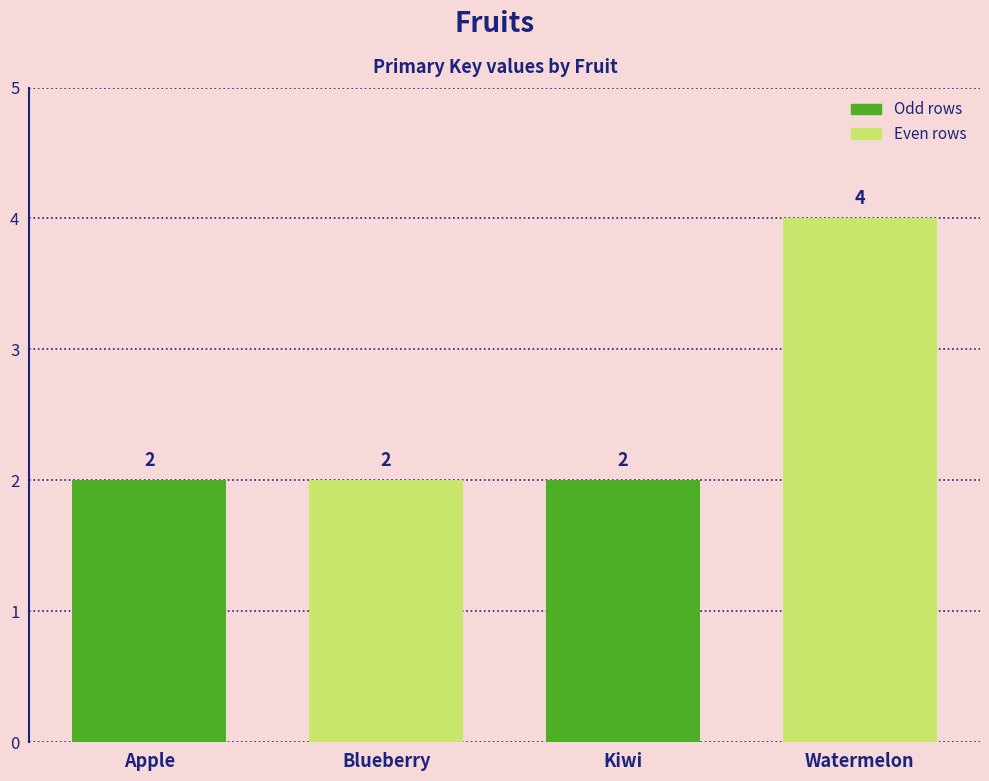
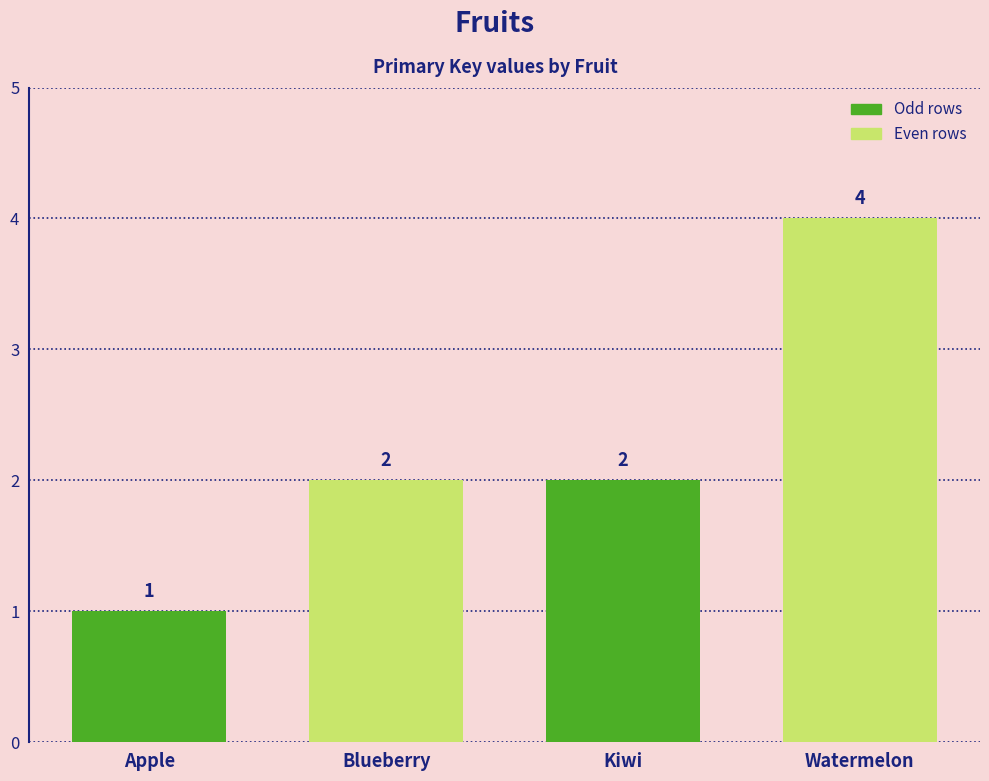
Apple: 2 -> 1
